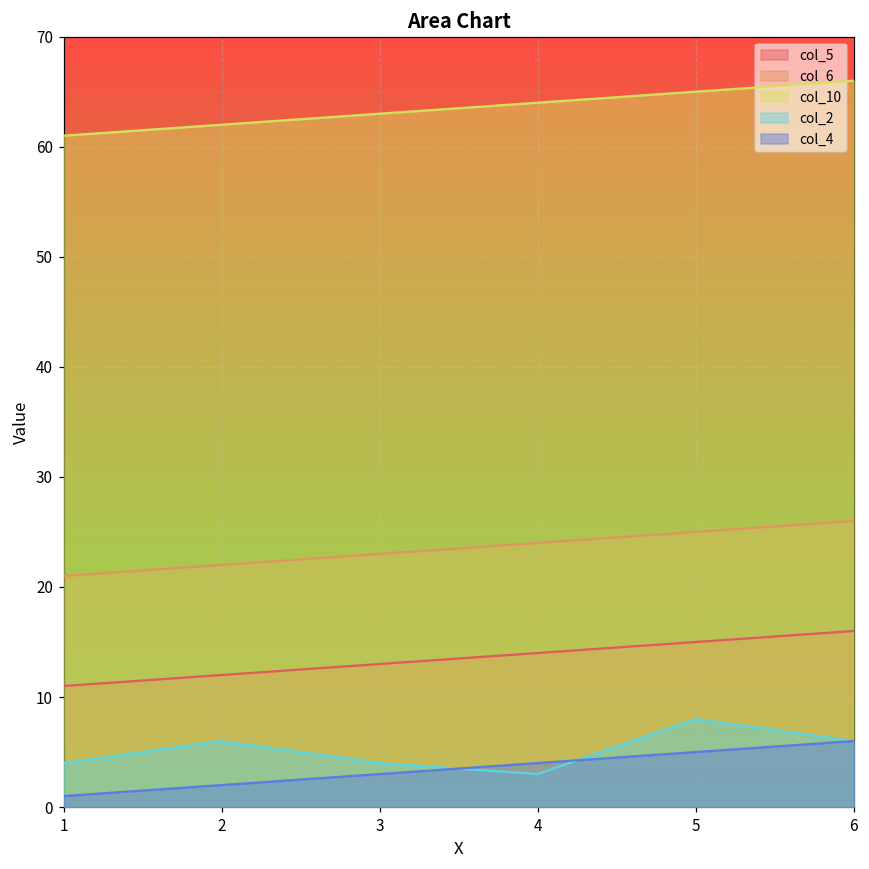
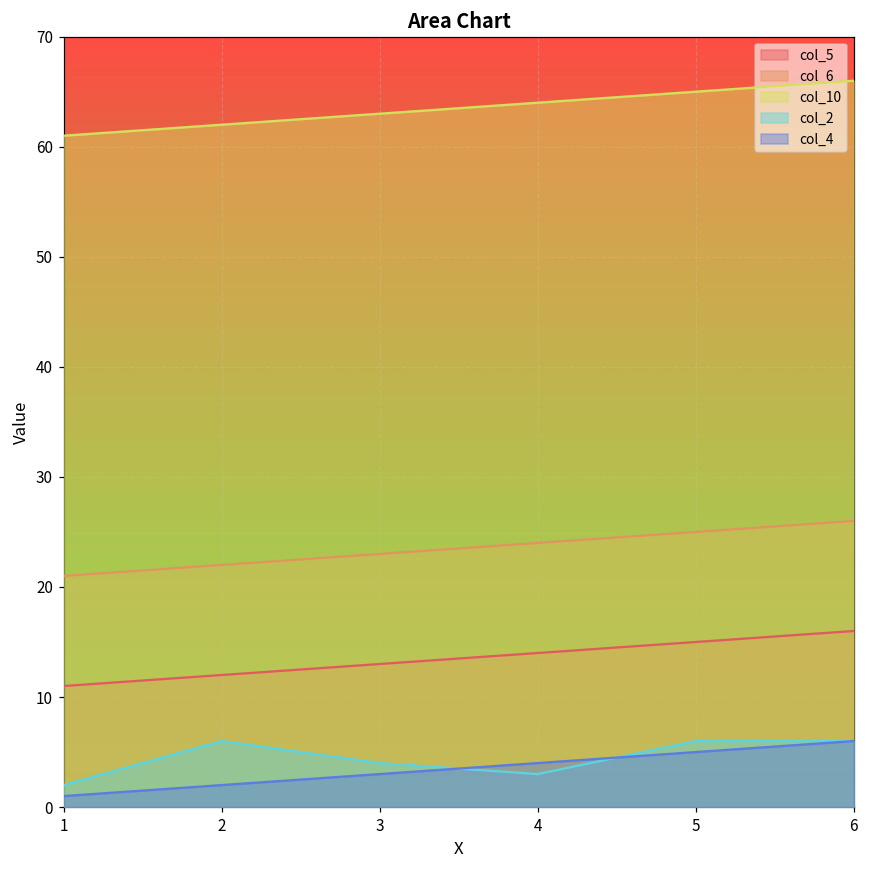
col_2, 1: 4 -> 2
col_2, 5: 8 -> 6
